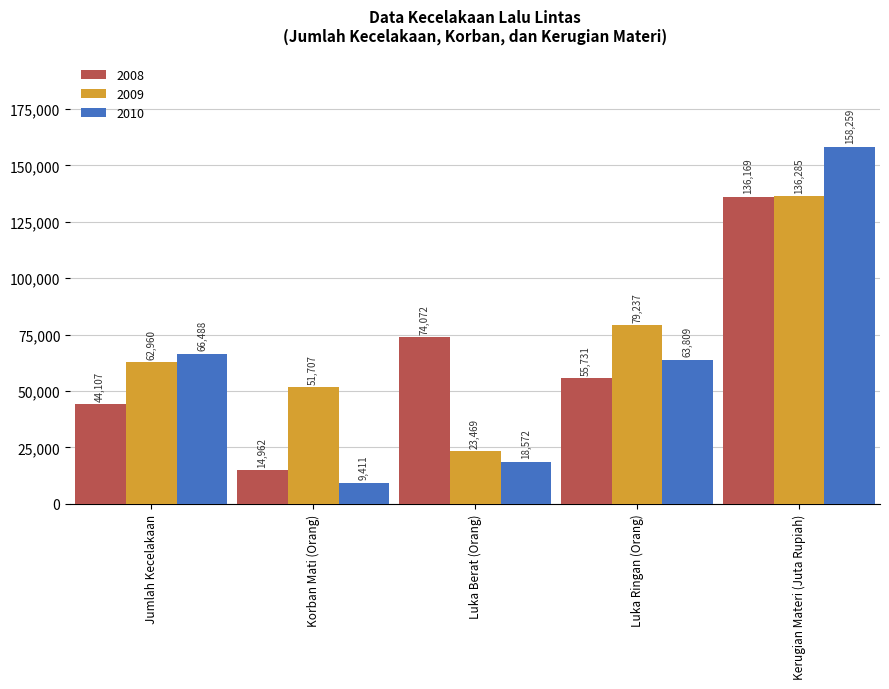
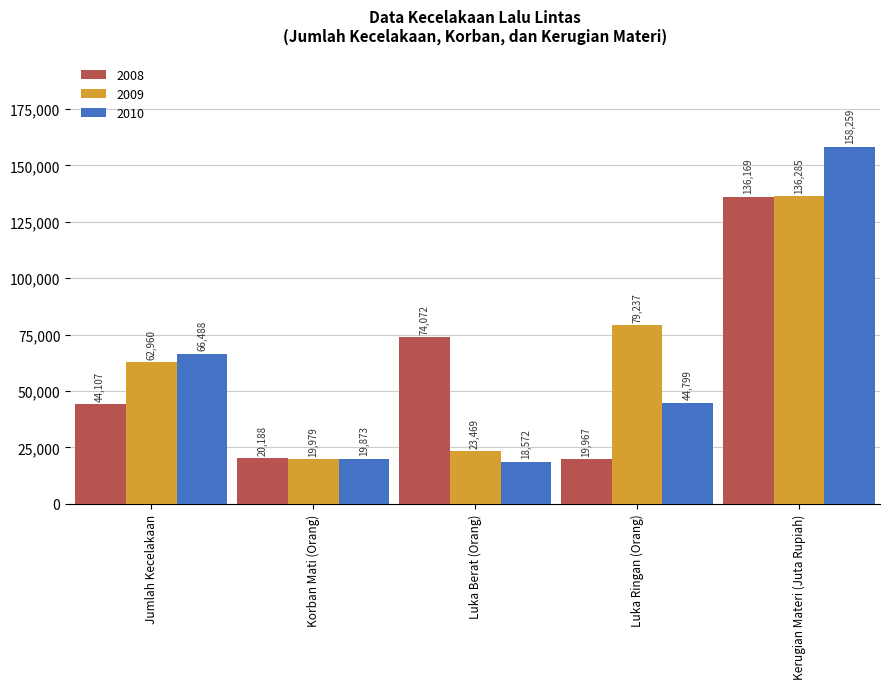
2008, Korban Mati (Orang): 14,962 -> 20,188
2009, Korban Mati (Orang): 51,707 -> 19,979
2010, Korban Mati (Orang): 9,411 -> 19,873
2008, Luka Ringan (Orang): 55,731 -> 19,967
2010, Luka Ringan (Orang): 63,809 -> 44,799
